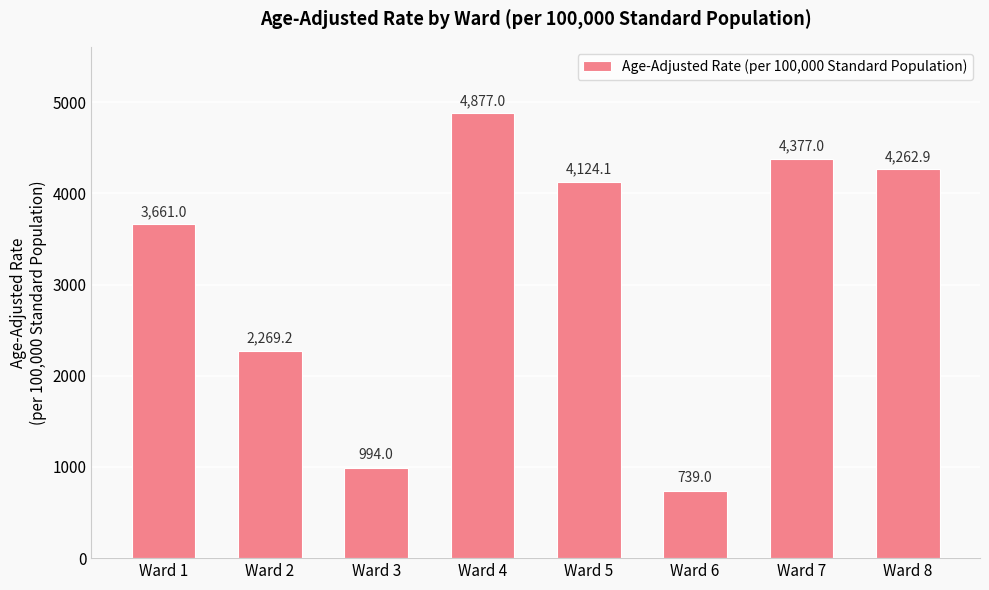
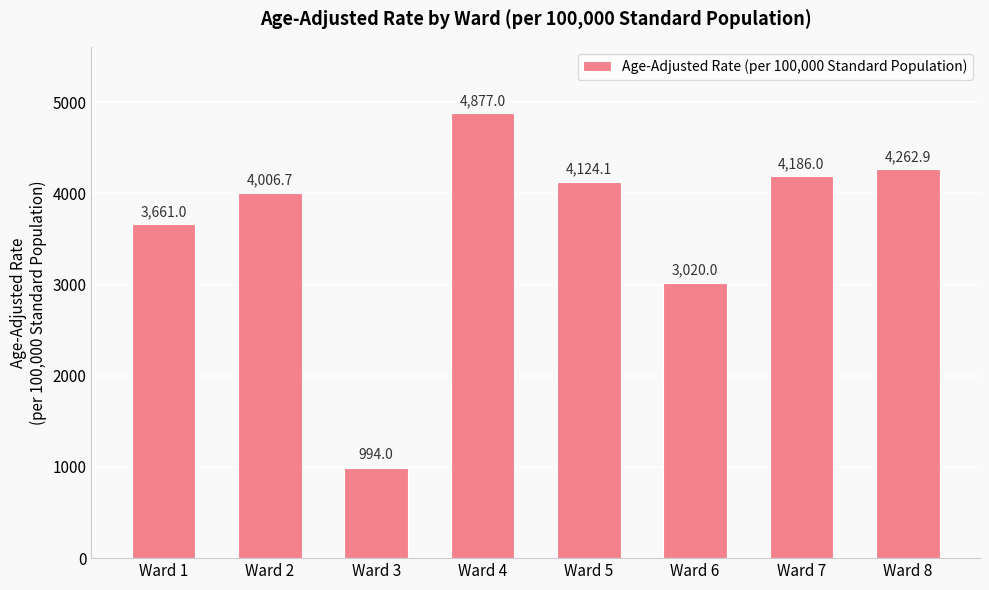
Ward 2: 2,269.2 -> 4,006.7
Ward 6: 739.0 -> 3,020.0
Ward 7: 4,377.0 -> 4,186.0
